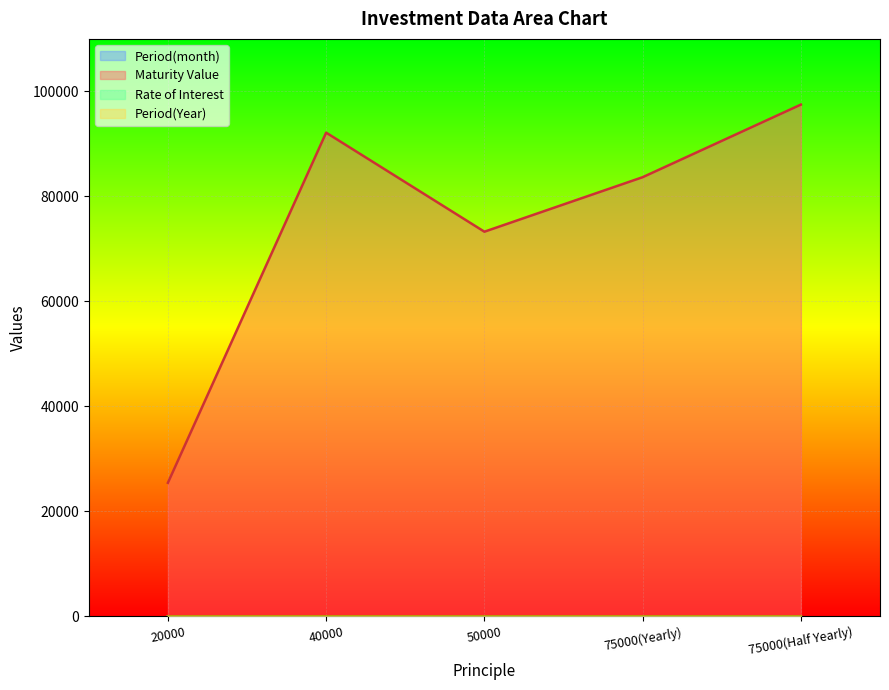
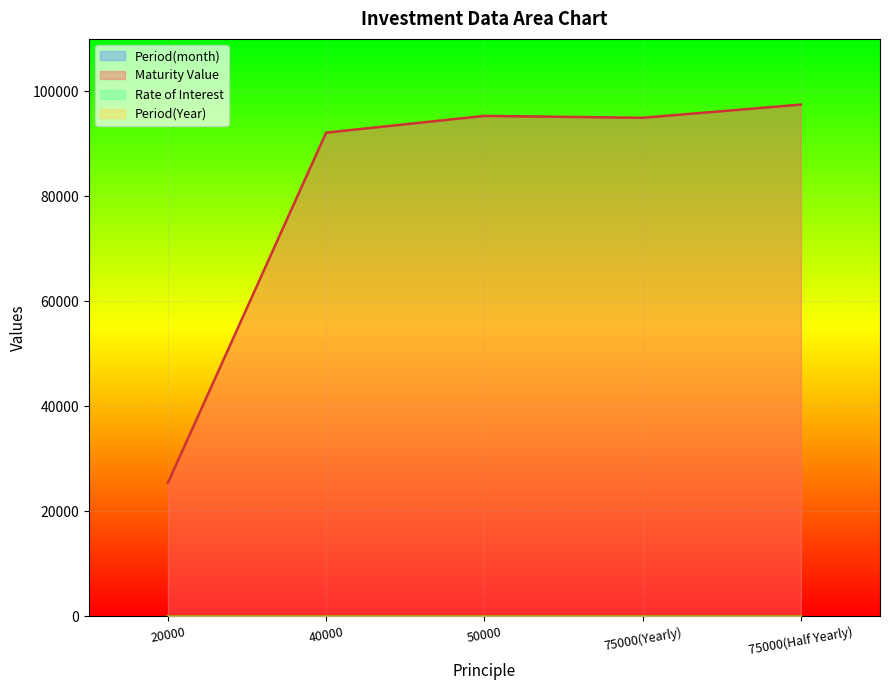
Maturity Value, 50000: 73000 -> 95000
Maturity Value, 75000(Yearly): 84000 -> 95000
